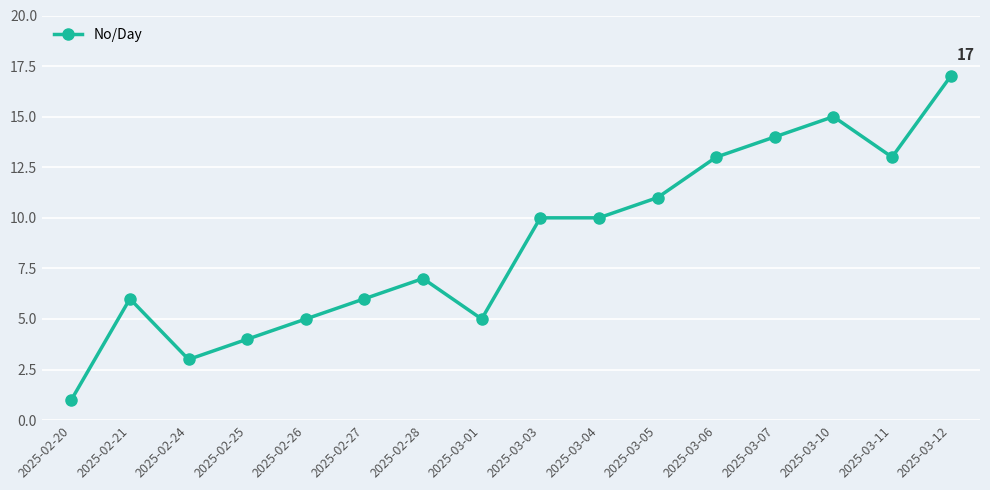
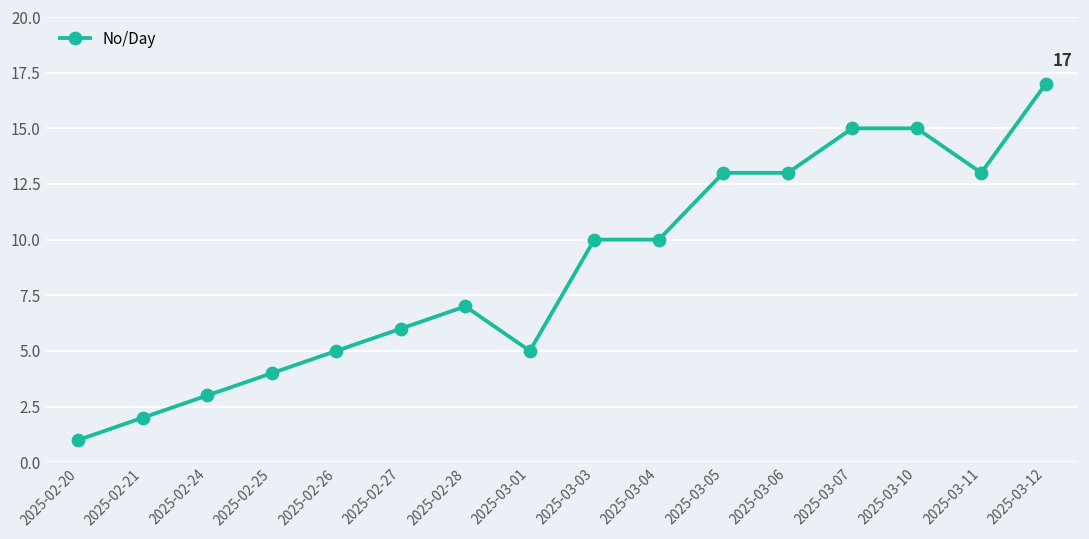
2025-02-21: 6 -> 2
2025-03-05: 11 -> 13
2025-03-07: 14 -> 15
